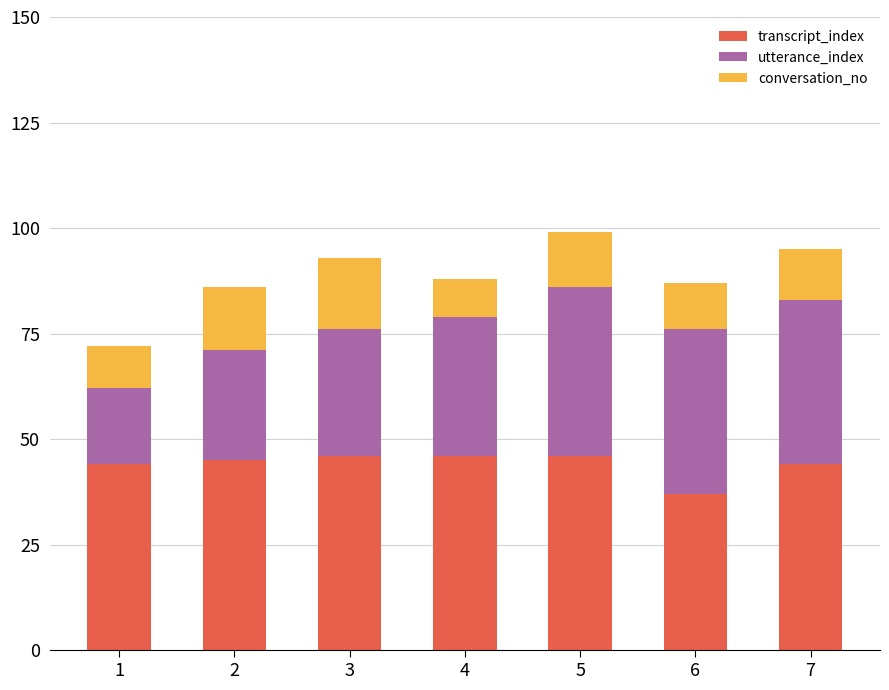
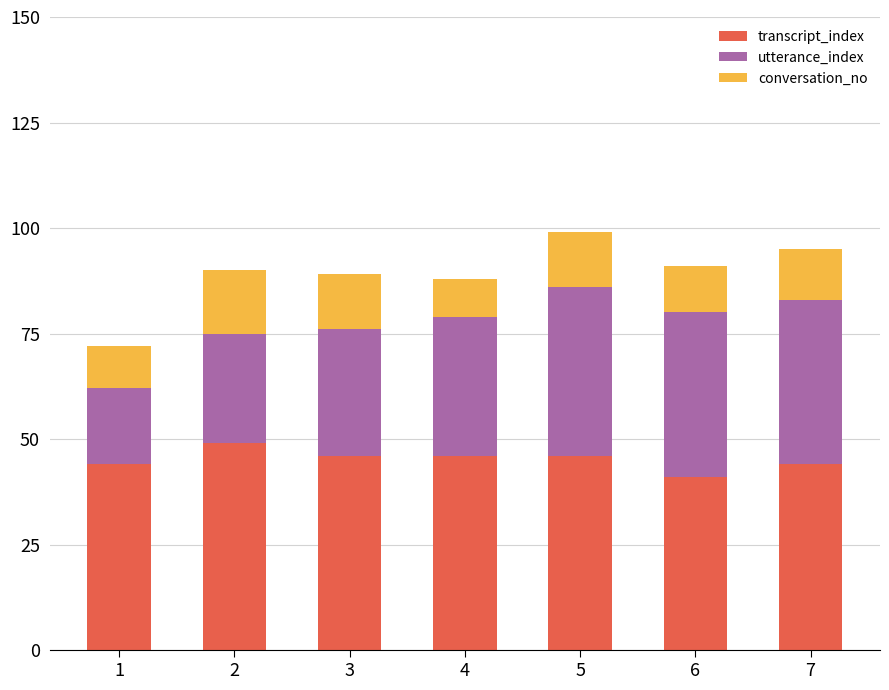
transcript_index, 2: 45 -> 49
conversation_no, 3: 17 -> 13
transcript_index, 6: 37 -> 41
